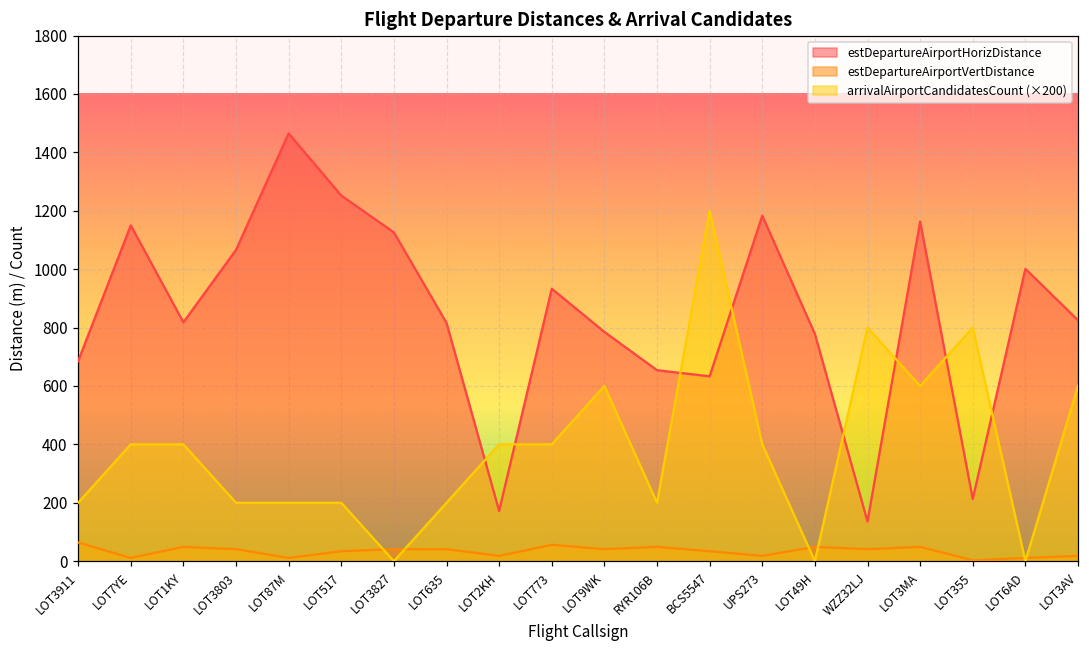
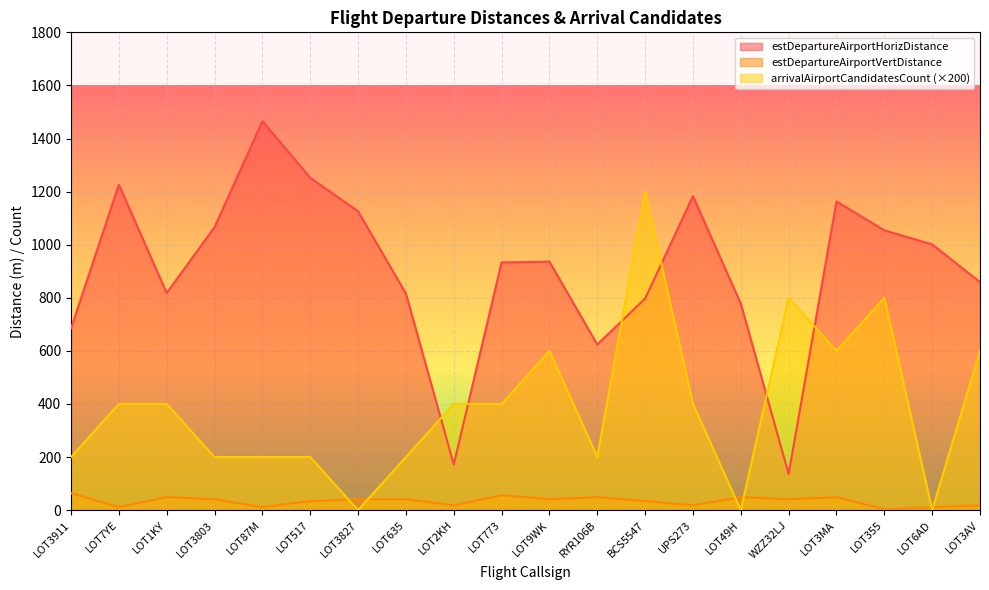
estDepartureAirportHorizDistance, LOT7YE: 1150 -> 1230
estDepartureAirportHorizDistance, LOT9WK: 790 -> 940
estDepartureAirportHorizDistance, RYR106B: 650 -> 620
estDepartureAirportHorizDistance, BCS5547: 630 -> 800
estDepartureAirportHorizDistance, LOT355: 210 -> 1050
estDepartureAirportHorizDistance, LOT3AV: 830 -> 860
